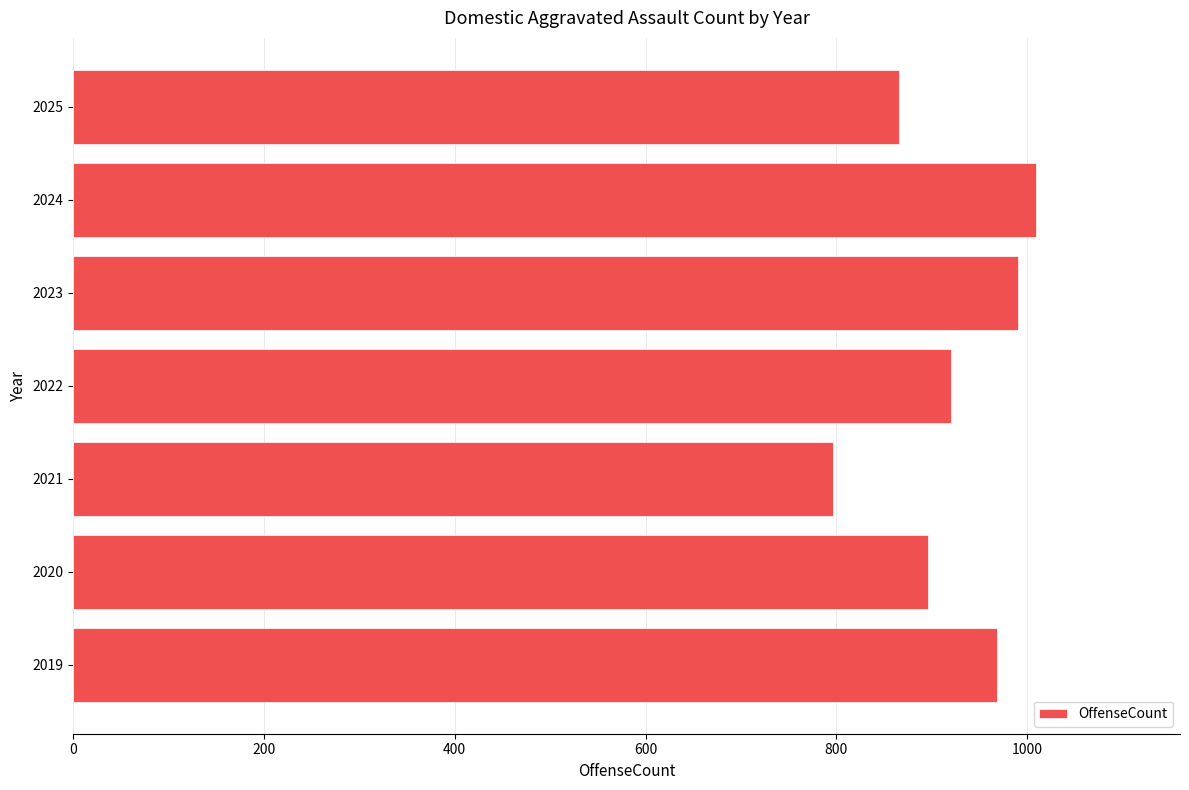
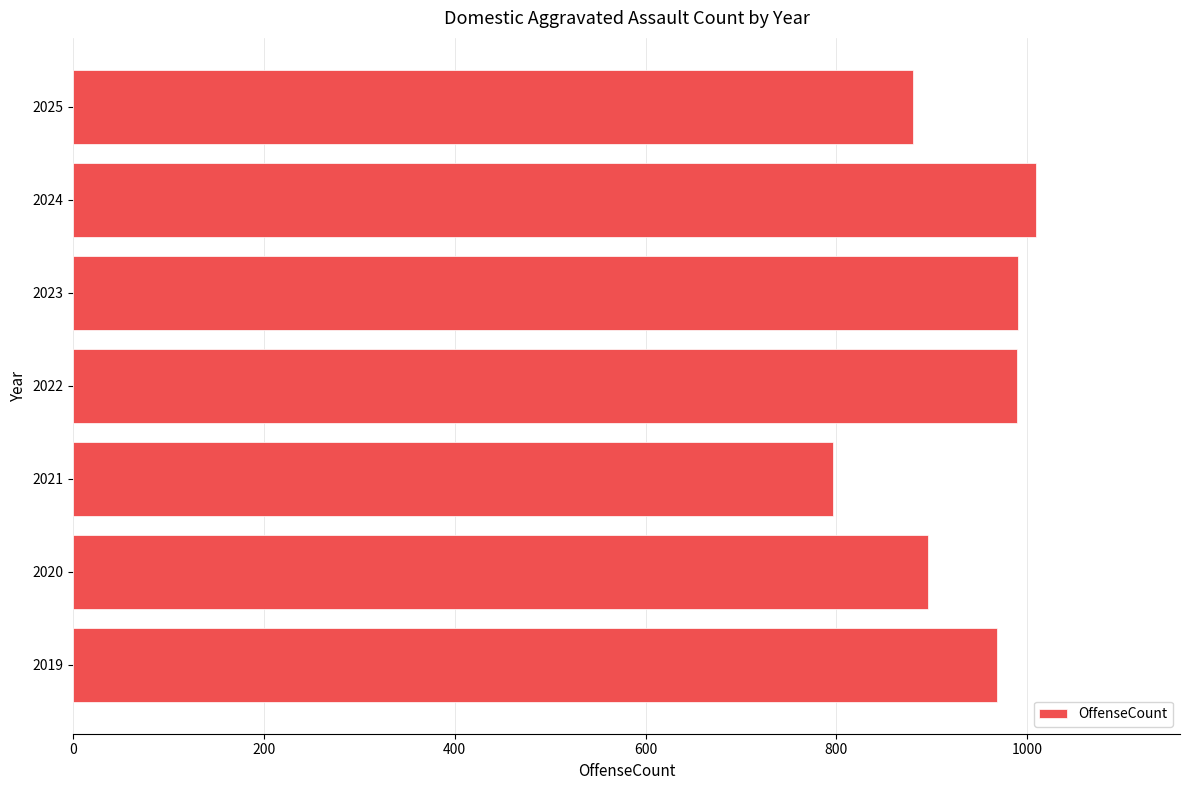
2025: 870 -> 880
2022: 920 -> 990
